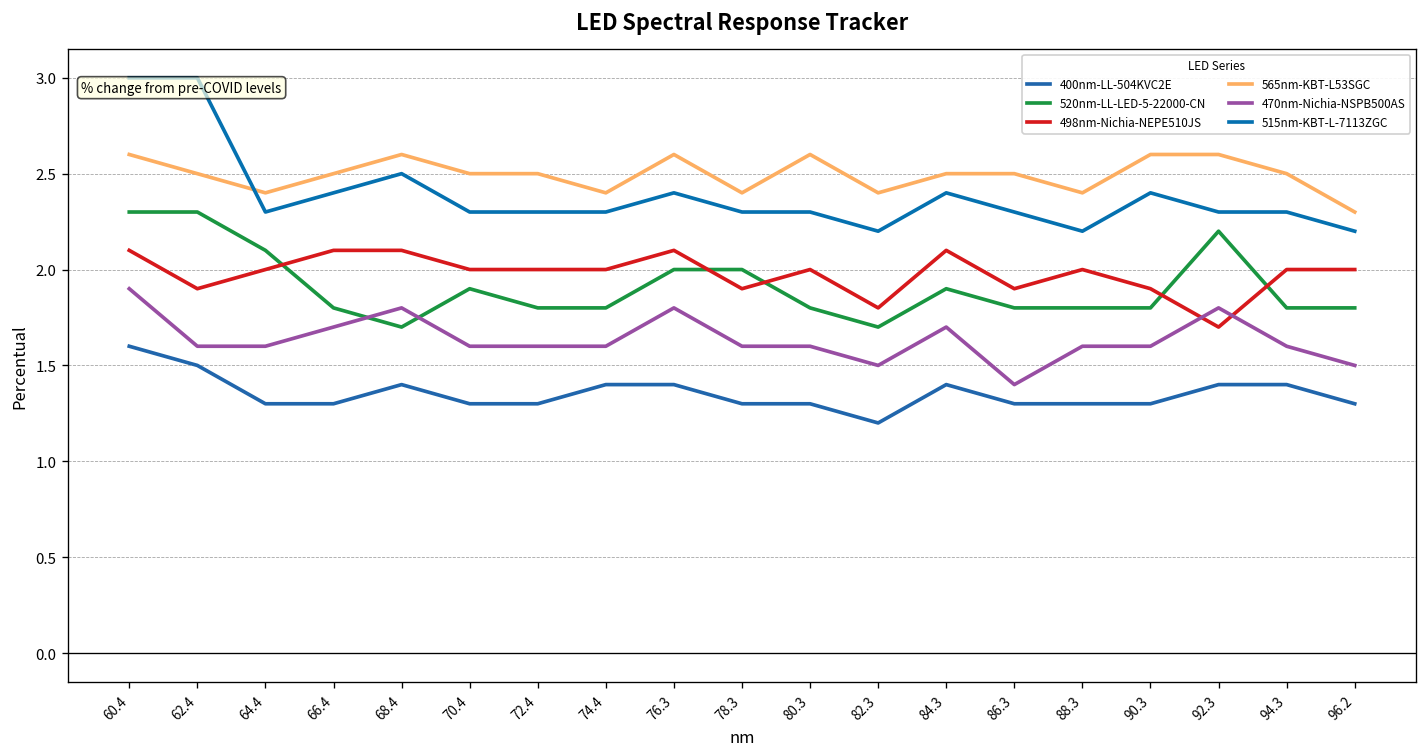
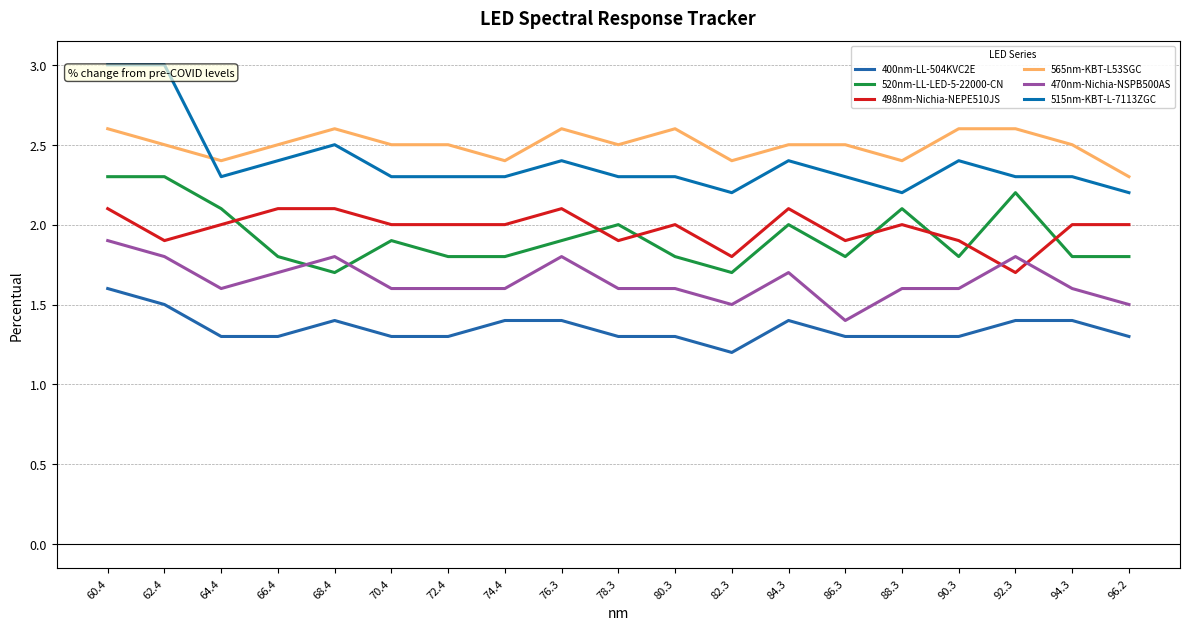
470nm-Nichia-NSPB500AS, 62.4: 1.6 -> 1.8
520nm-LL-LED-5-22000-CN, 76.3: 2.0 -> 1.9
565nm-KBT-L53SGC, 78.3: 2.4 -> 2.5
520nm-LL-LED-5-22000-CN, 84.3: 1.9 -> 2.0
520nm-LL-LED-5-22000-CN, 88.3: 1.8 -> 2.1
